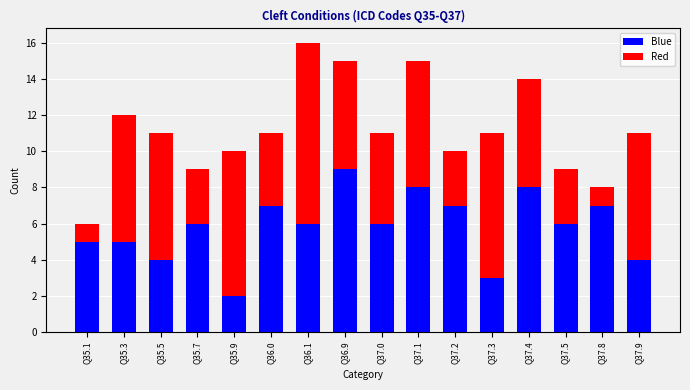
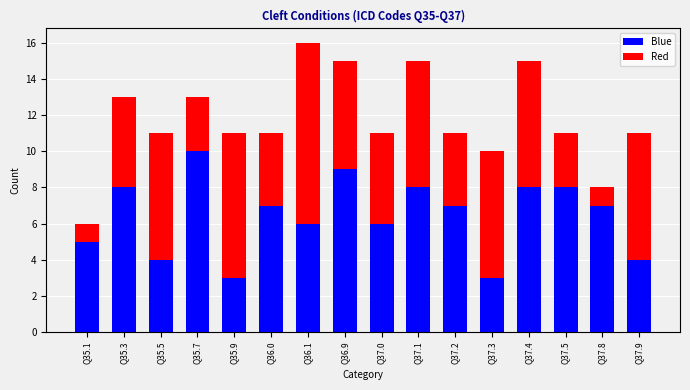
Blue, Q35.3: 5 -> 8
Red, Q35.3: 7 -> 5
Blue, Q35.7: 6 -> 10
Blue, Q35.9: 2 -> 3
Red, Q37.2: 3 -> 4
Red, Q37.3: 8 -> 7
Red, Q37.4: 6 -> 7
Blue, Q37.5: 6 -> 8
